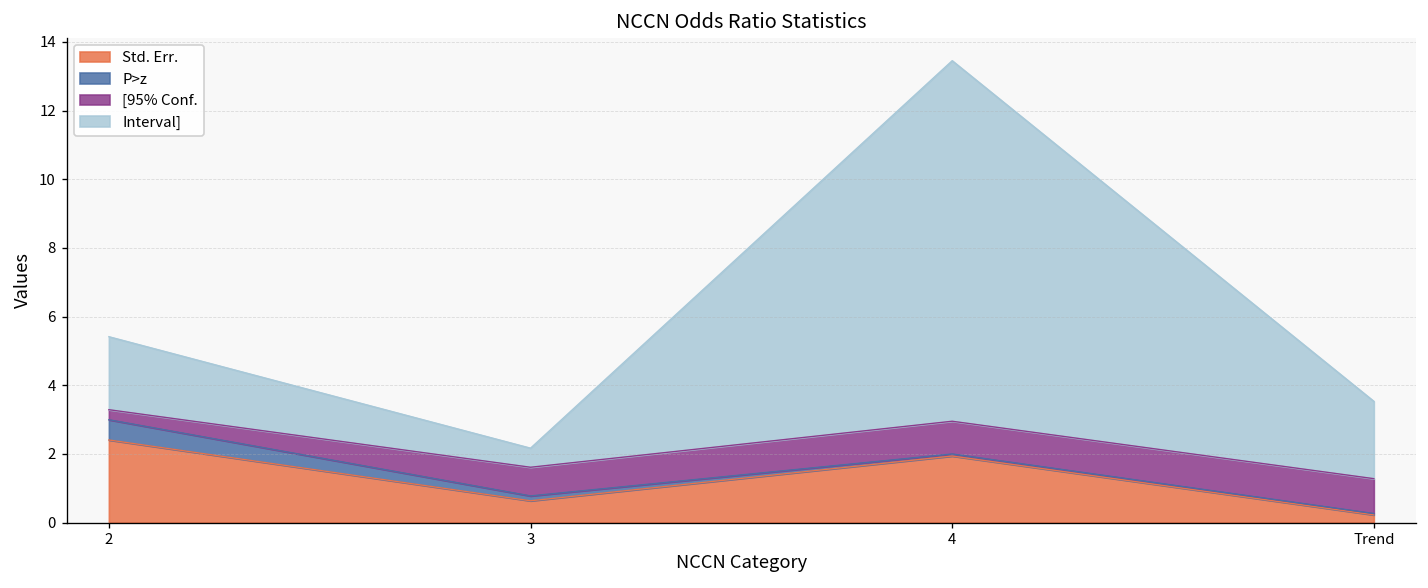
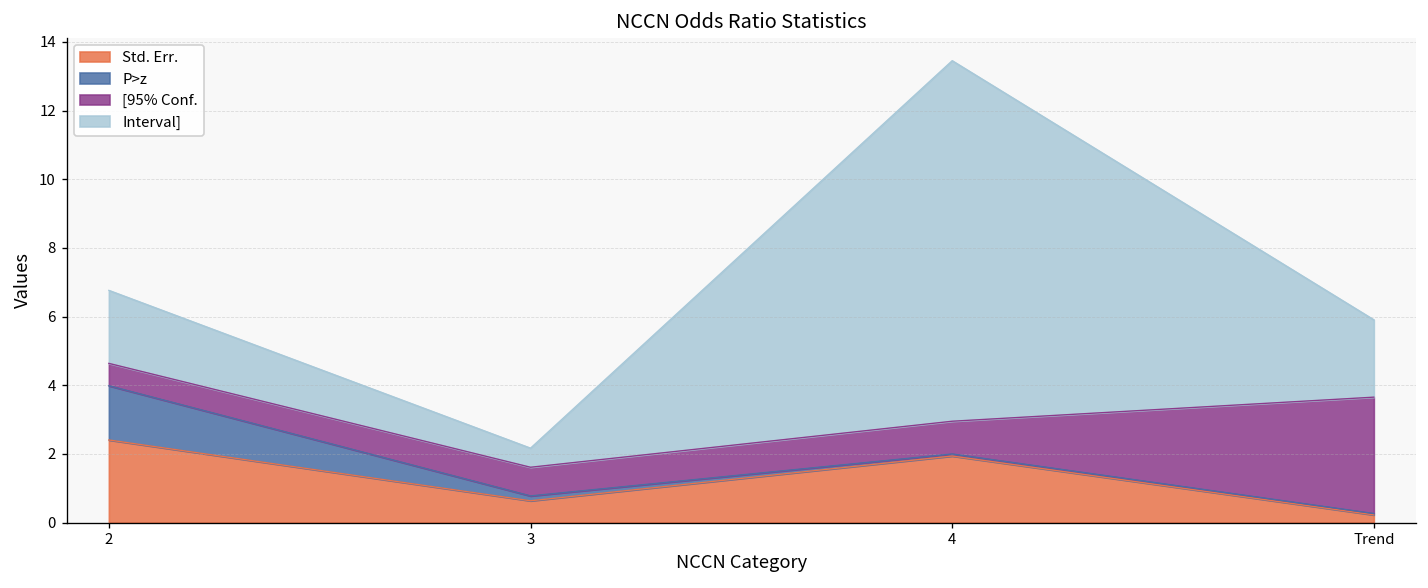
P>z, 2: 0.6 -> 1.6
[95% Conf., 2: 0.3 -> 0.7
[95% Conf., Trend: 1.0 -> 3.4
